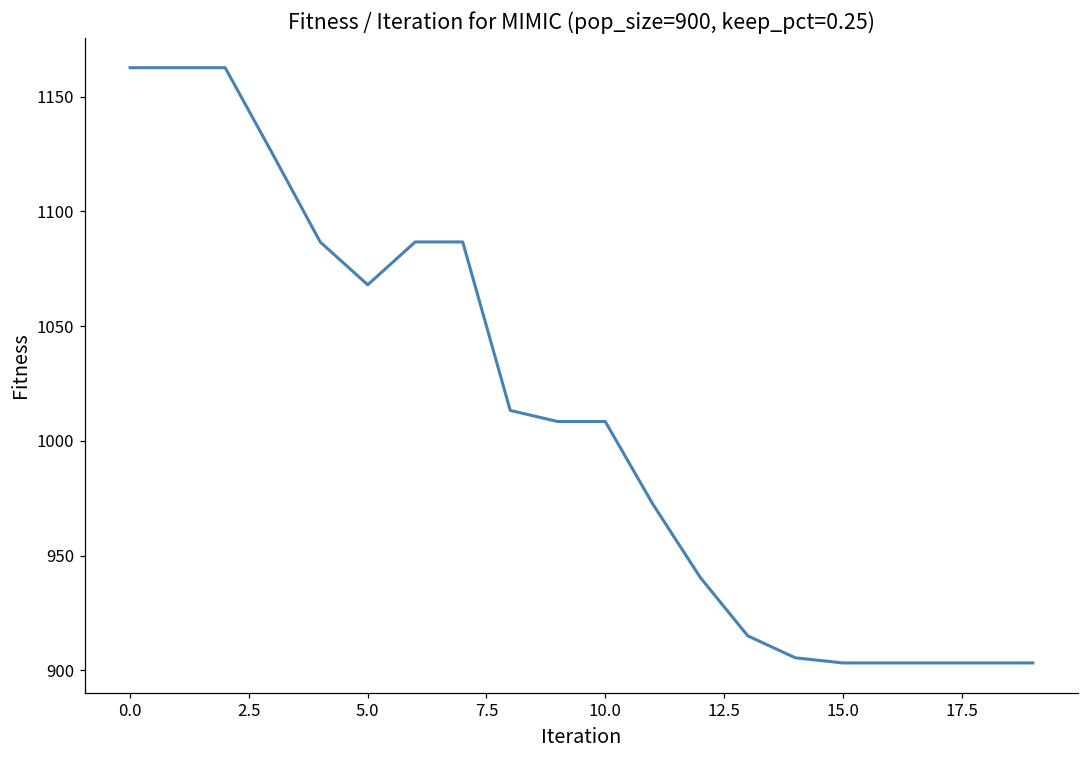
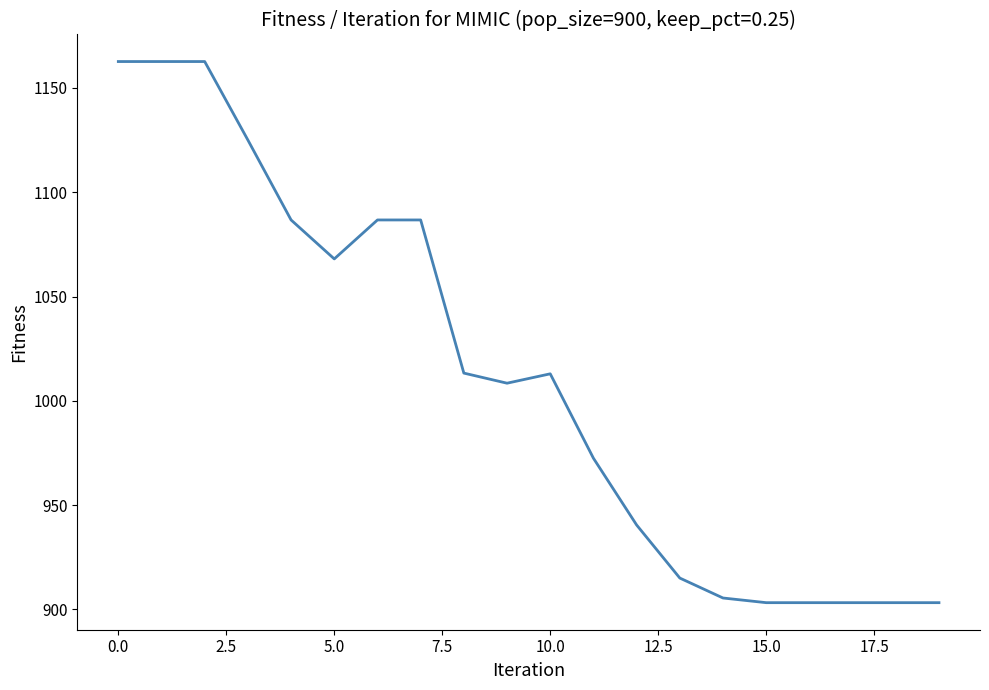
10.0: 1008 -> 1013
